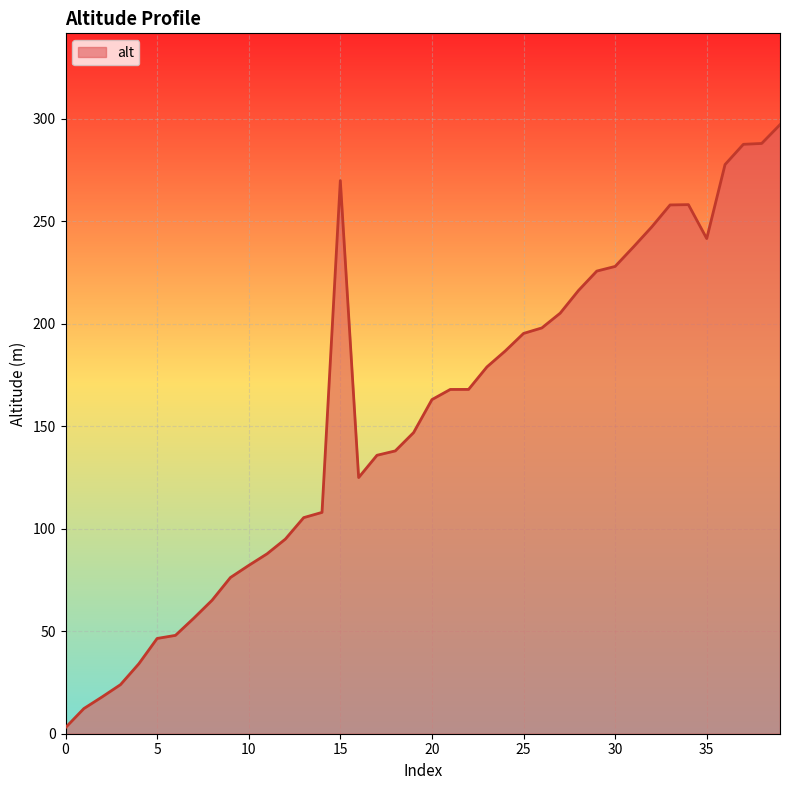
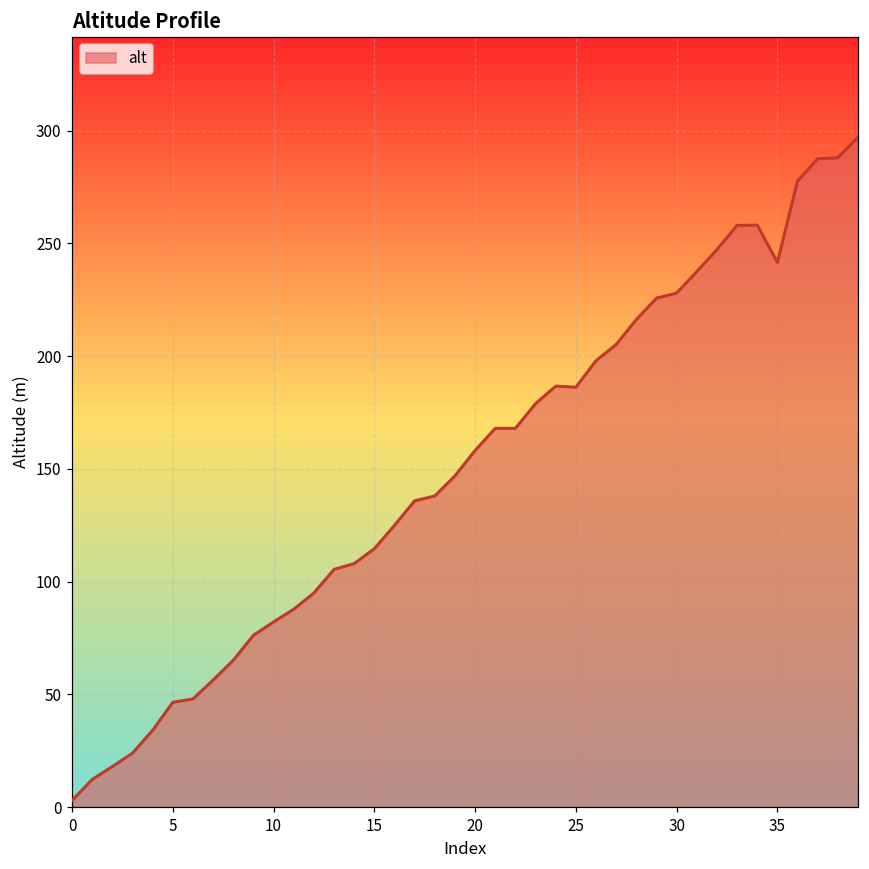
15: 270 -> 115
20: 163 -> 158
25: 195 -> 186
